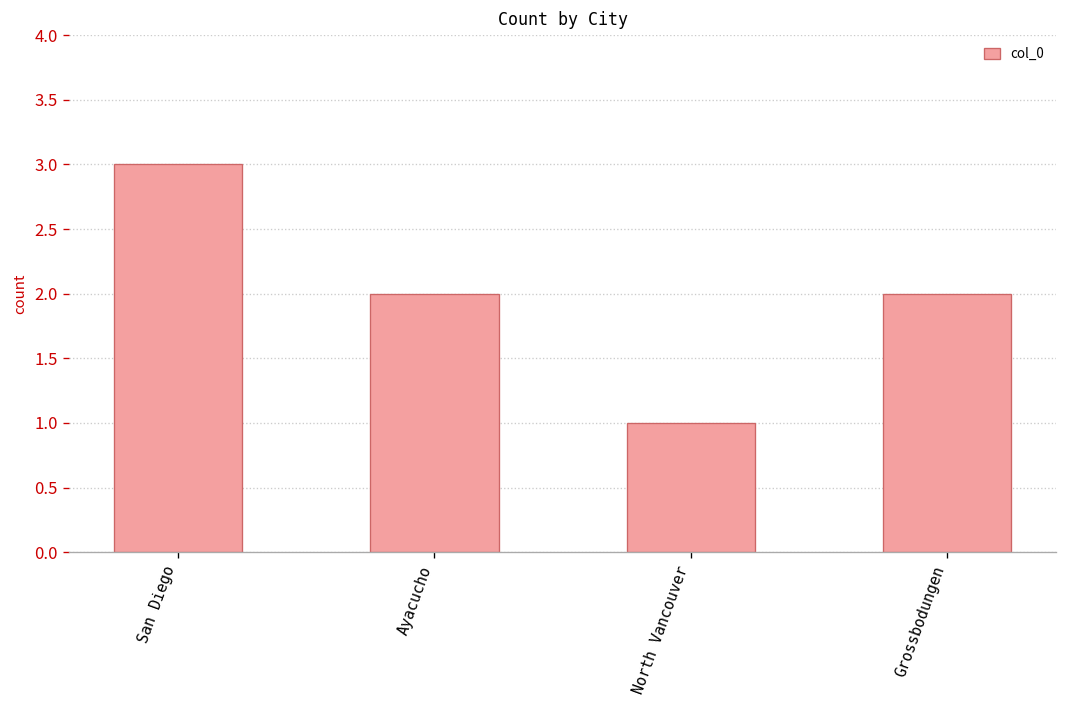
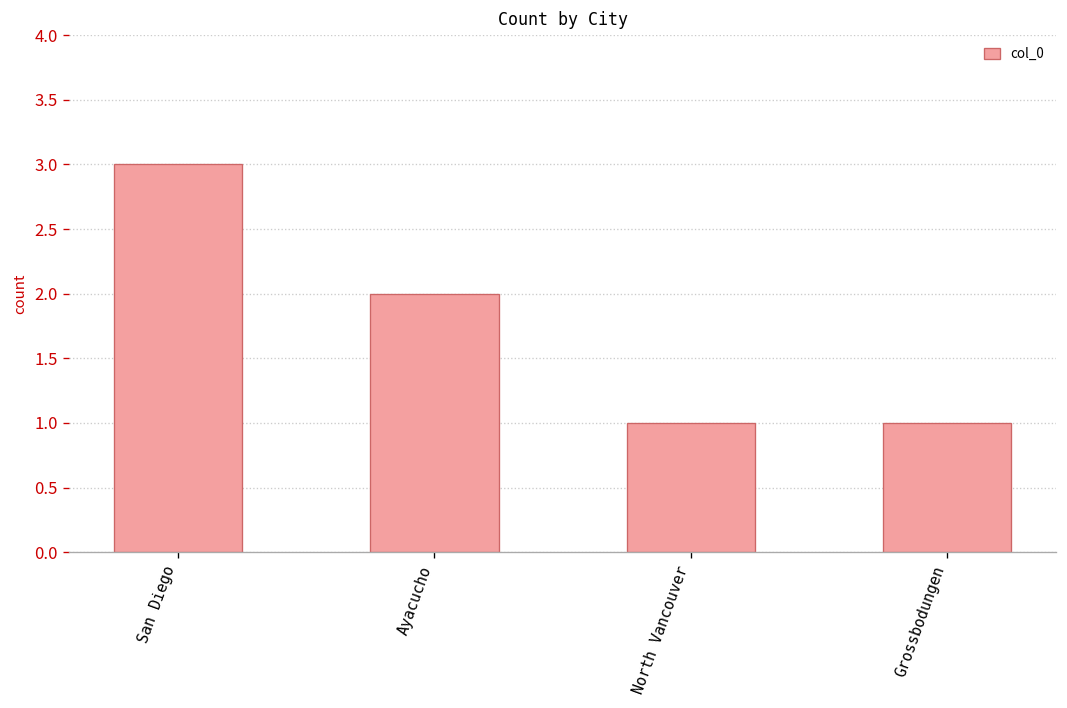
Grossbodungen: 2 -> 1
